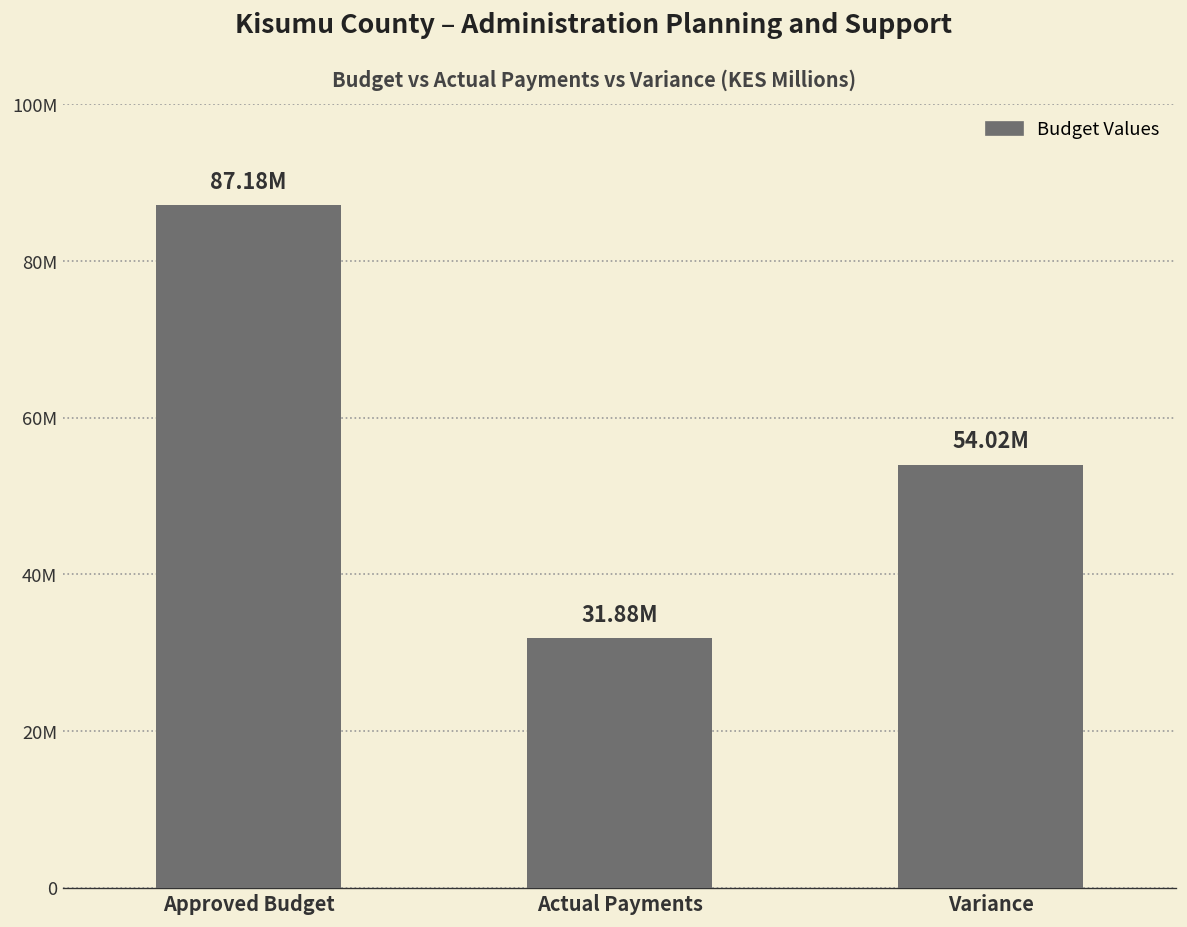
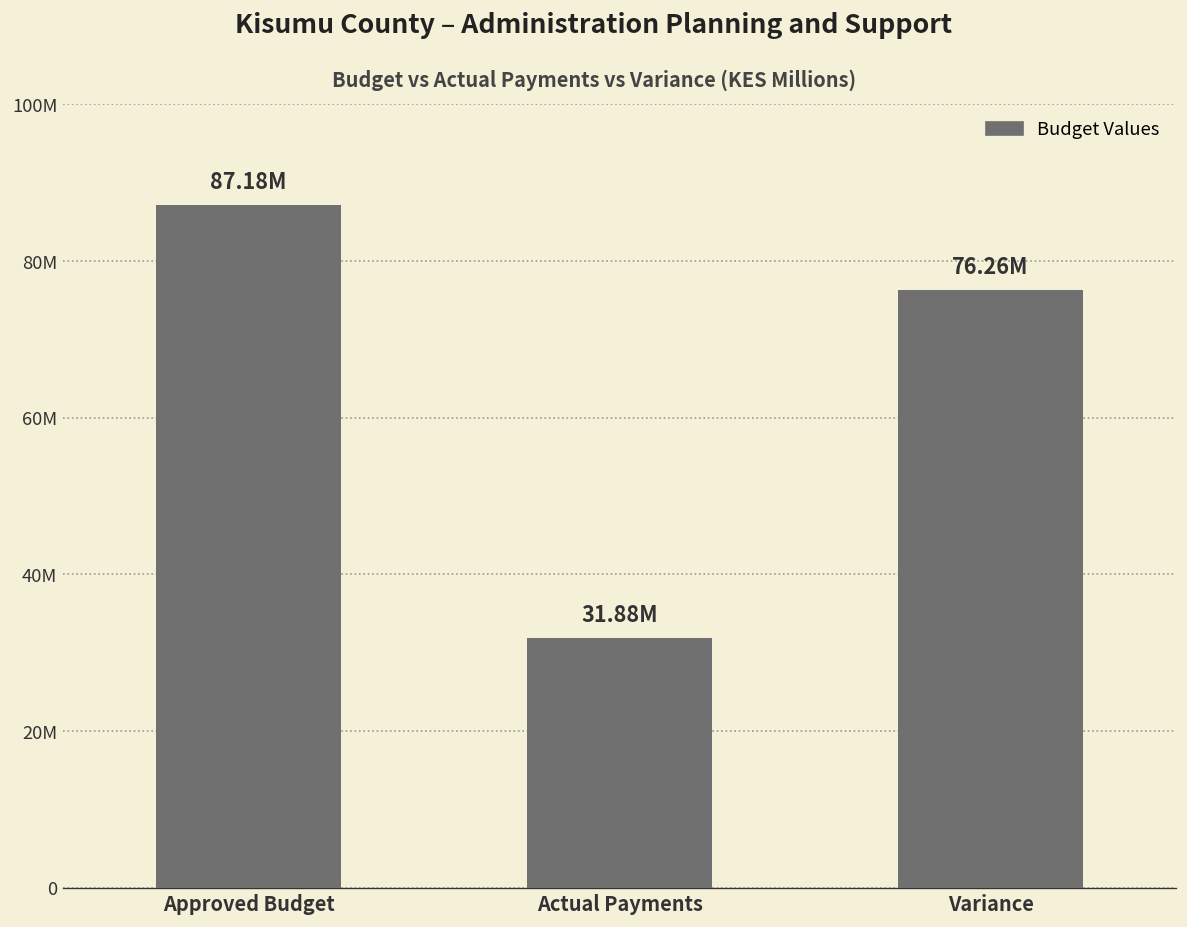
Variance: 54.02M -> 76.26M
